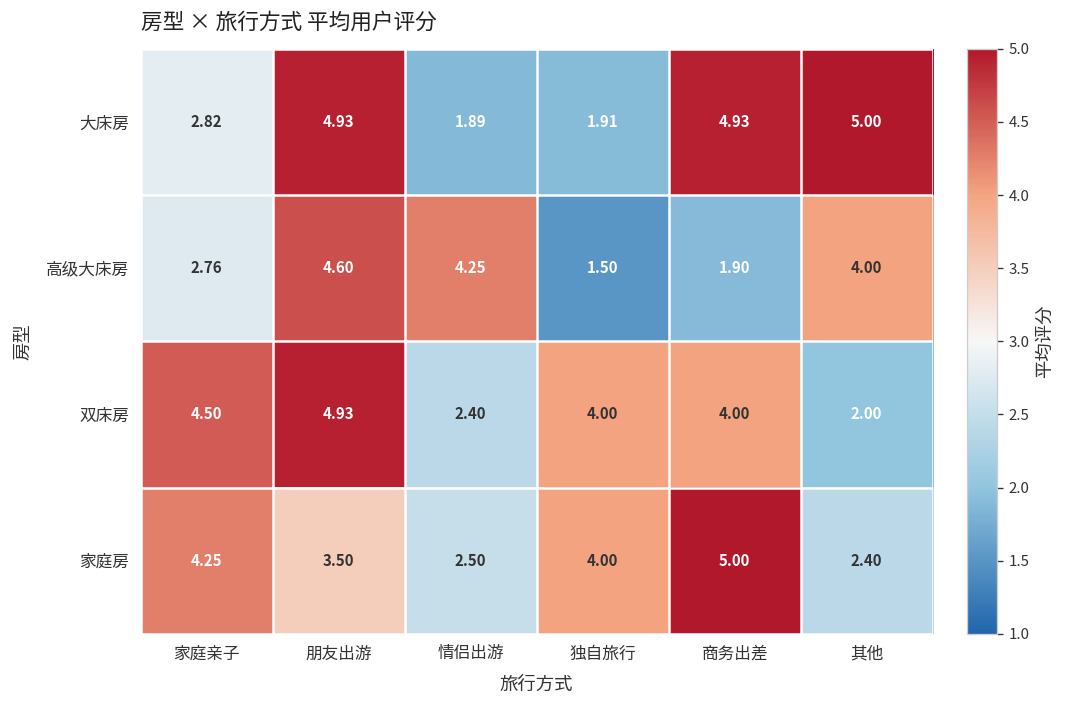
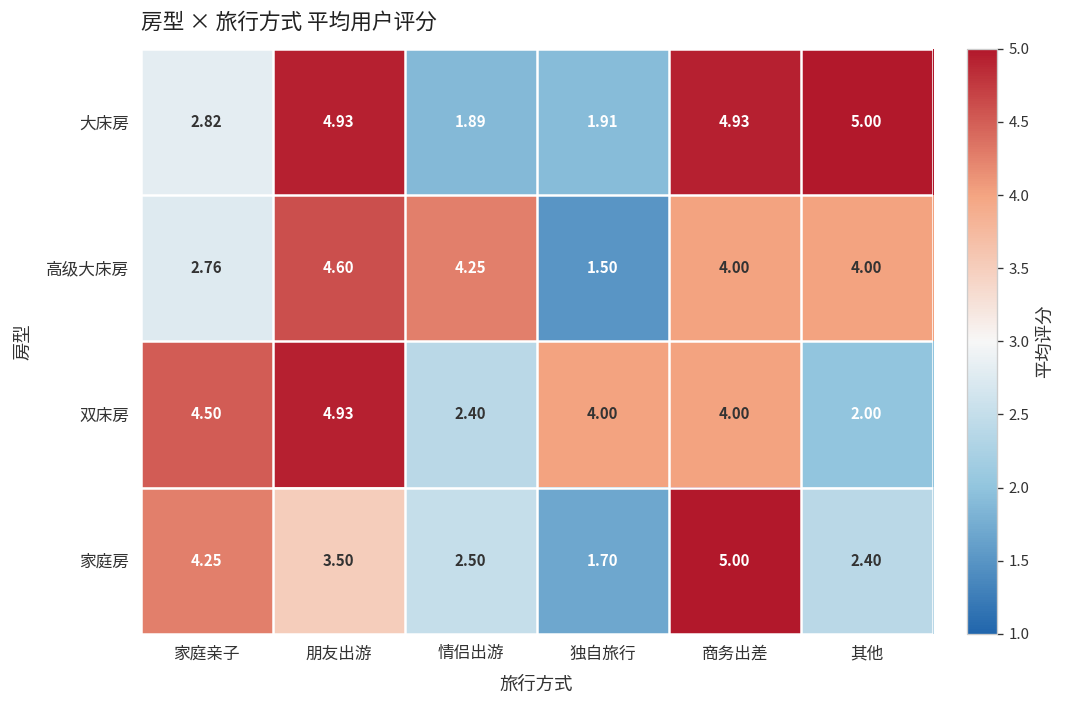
高级大床房, 商务出差: 1.90 -> 4.00
家庭房, 独自旅行: 4.00 -> 1.70
